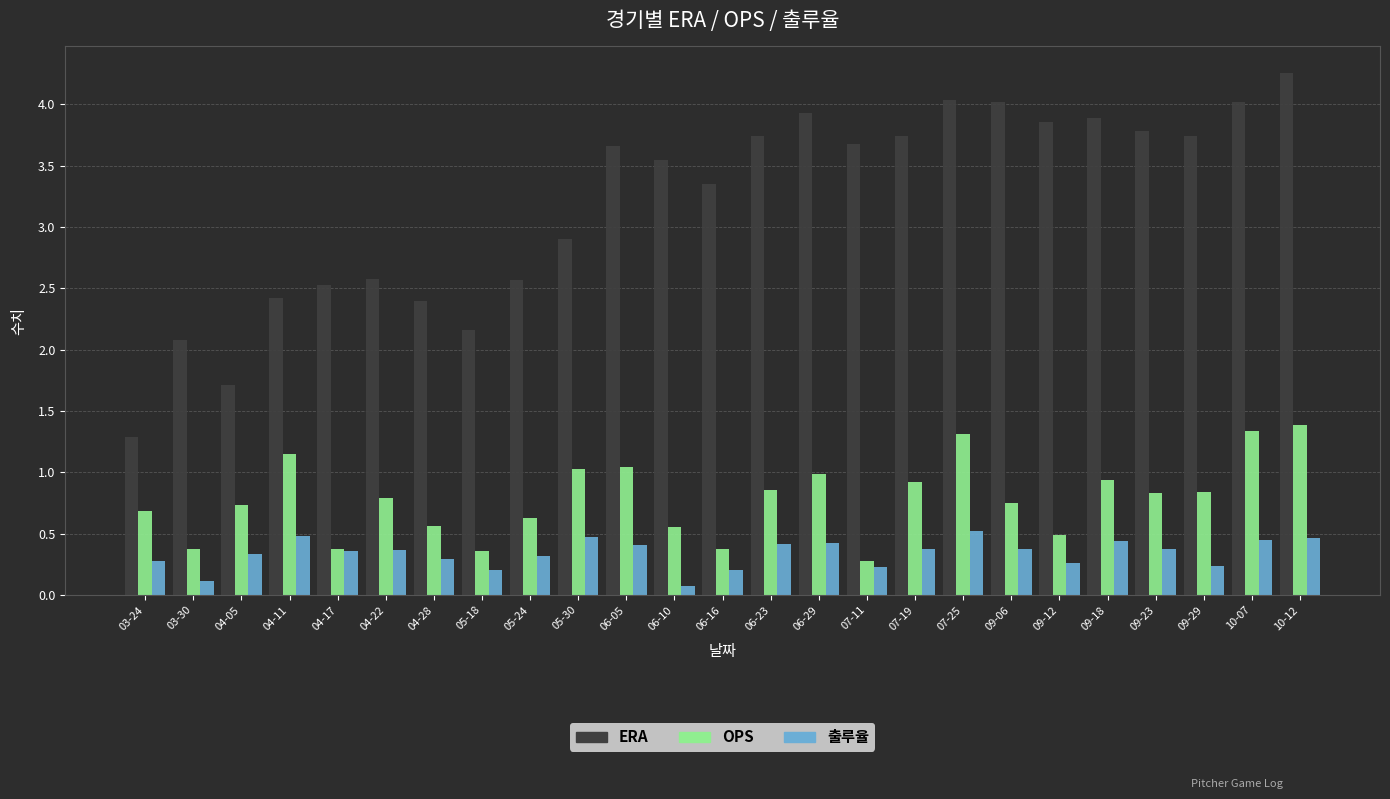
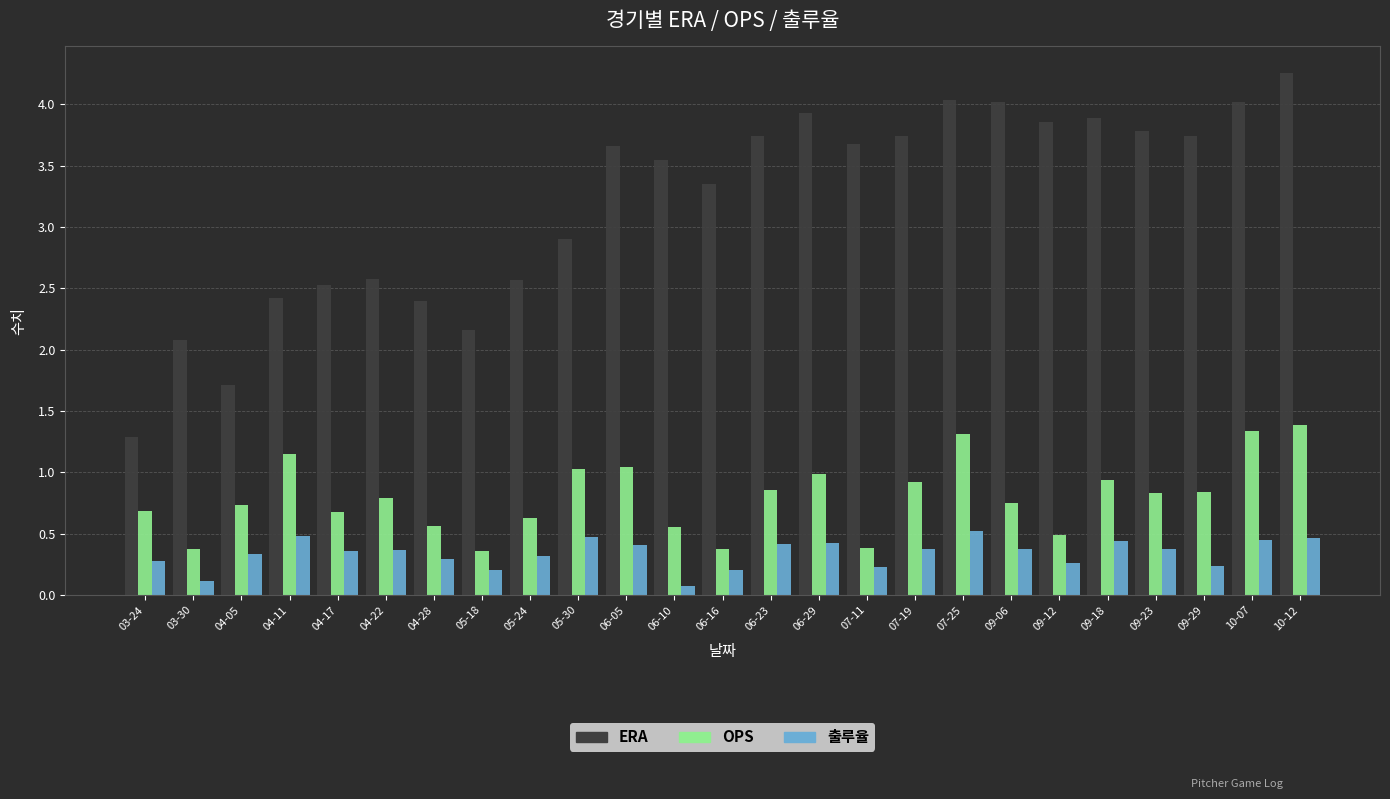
OPS, 04-17: 0.37 -> 0.68
OPS, 07-11: 0.28 -> 0.39
